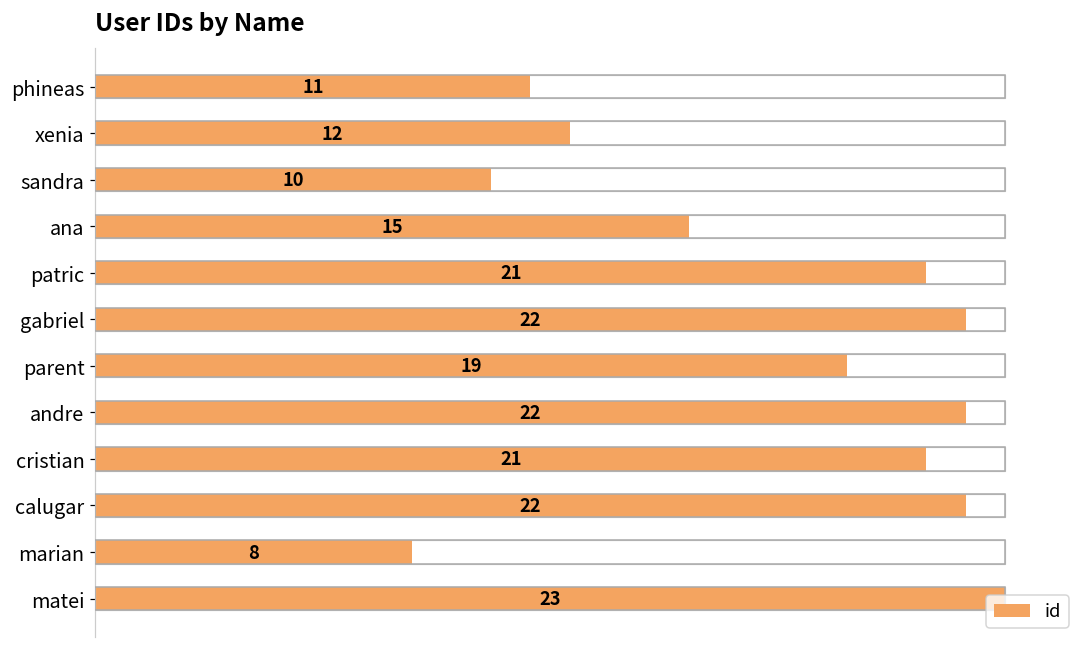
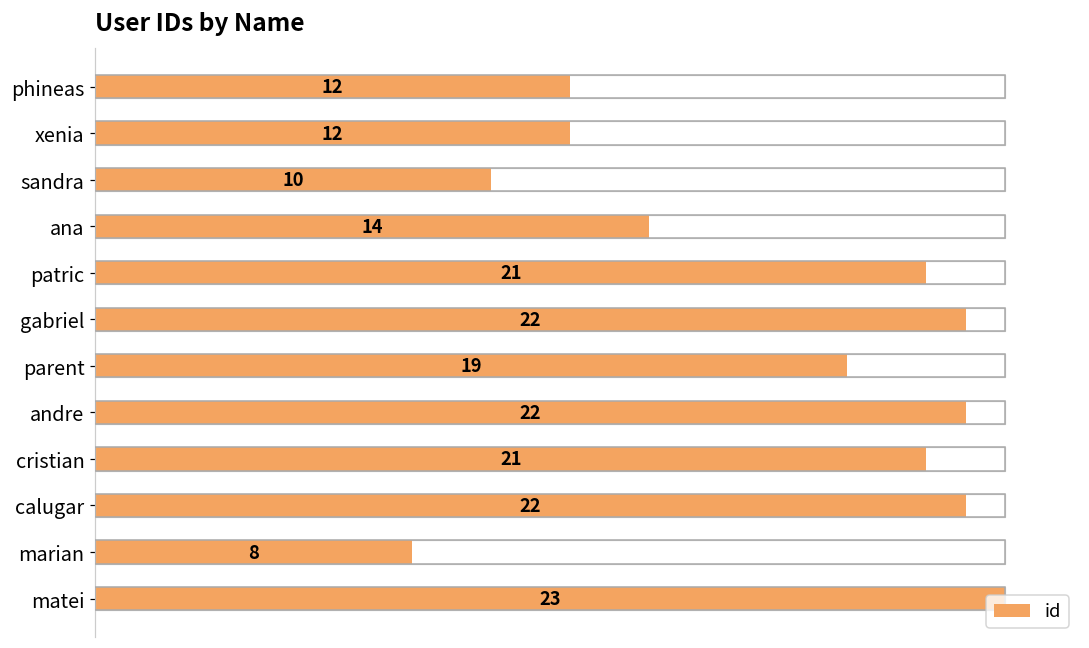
id, phineas: 11 -> 12
id, ana: 15 -> 14
